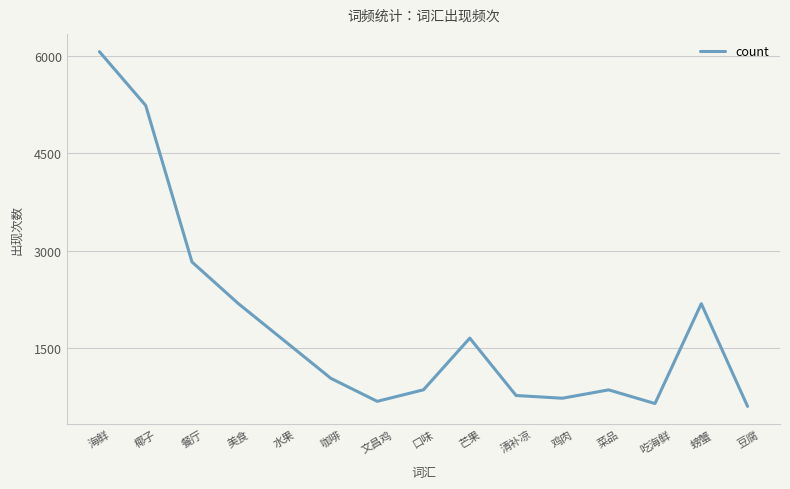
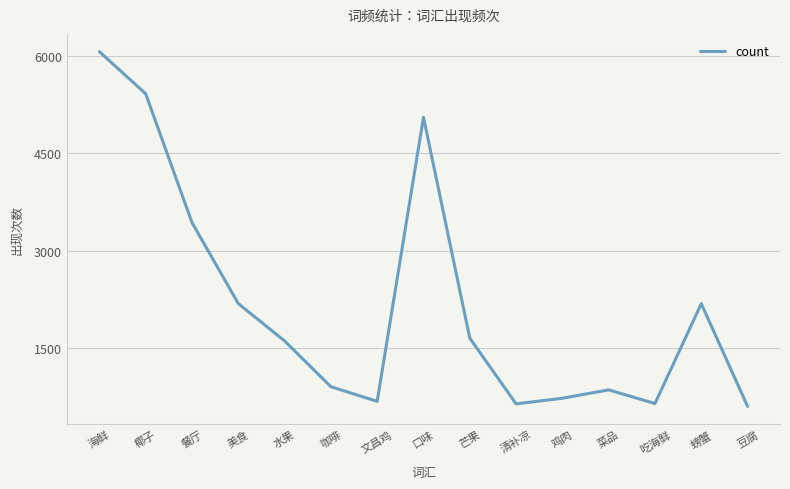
椰子: 5200 -> 5400
餐厅: 2800 -> 3400
咖啡: 1000 -> 900
口味: 800 -> 5100
清补凉: 800 -> 600
